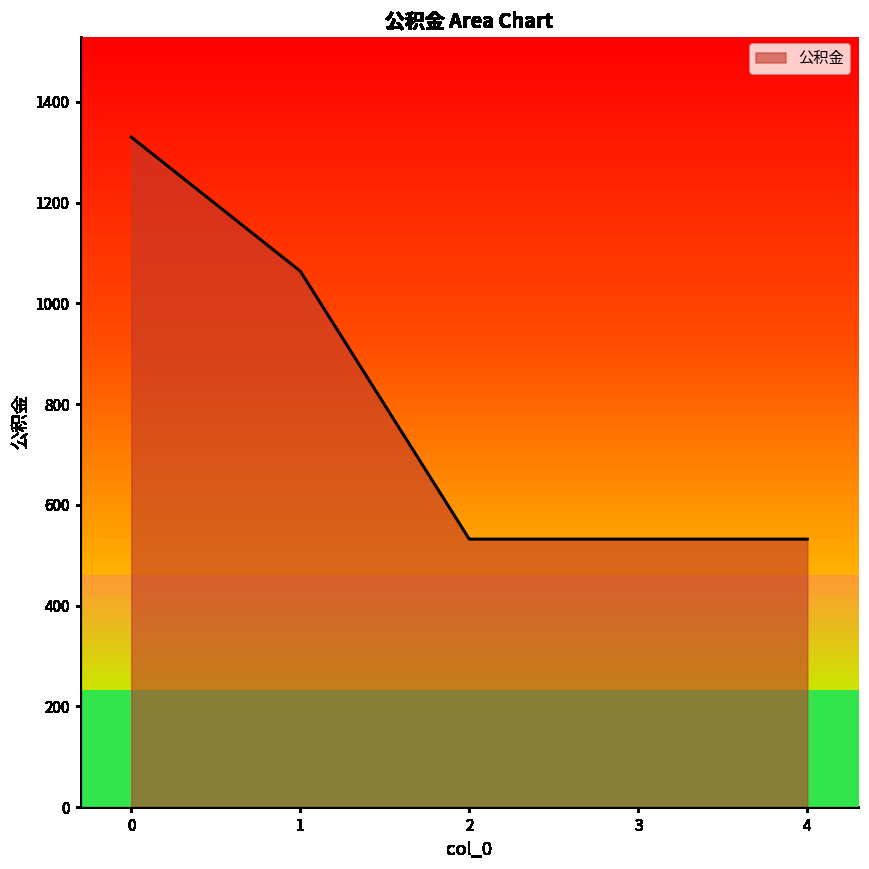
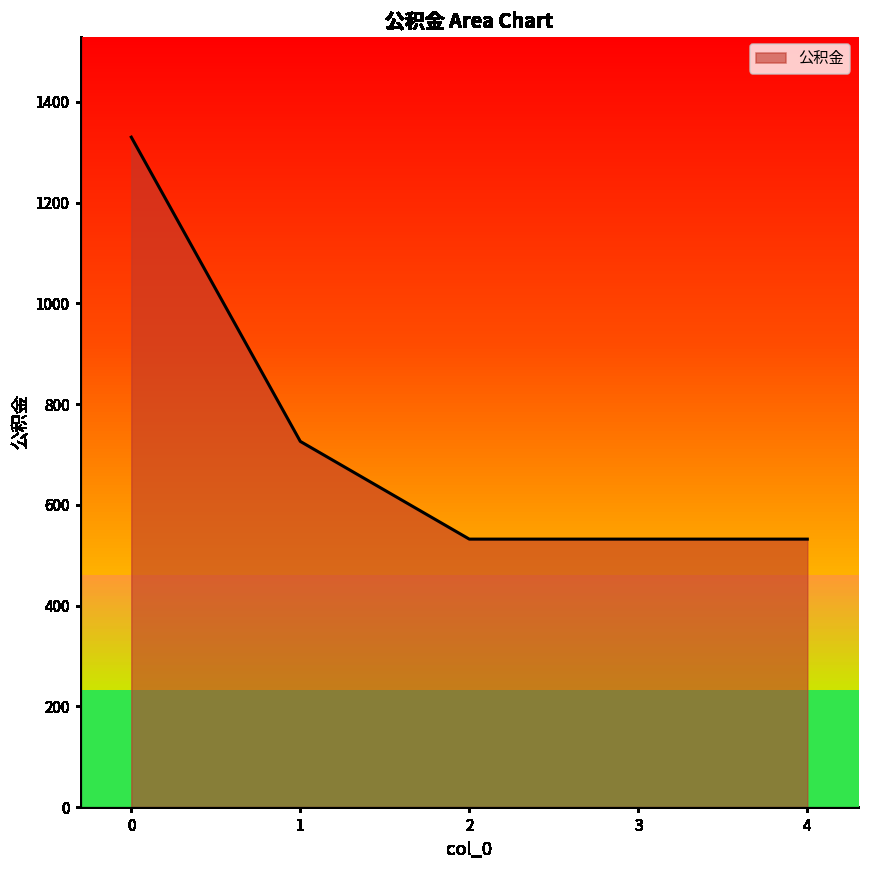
1: 1060 -> 730
